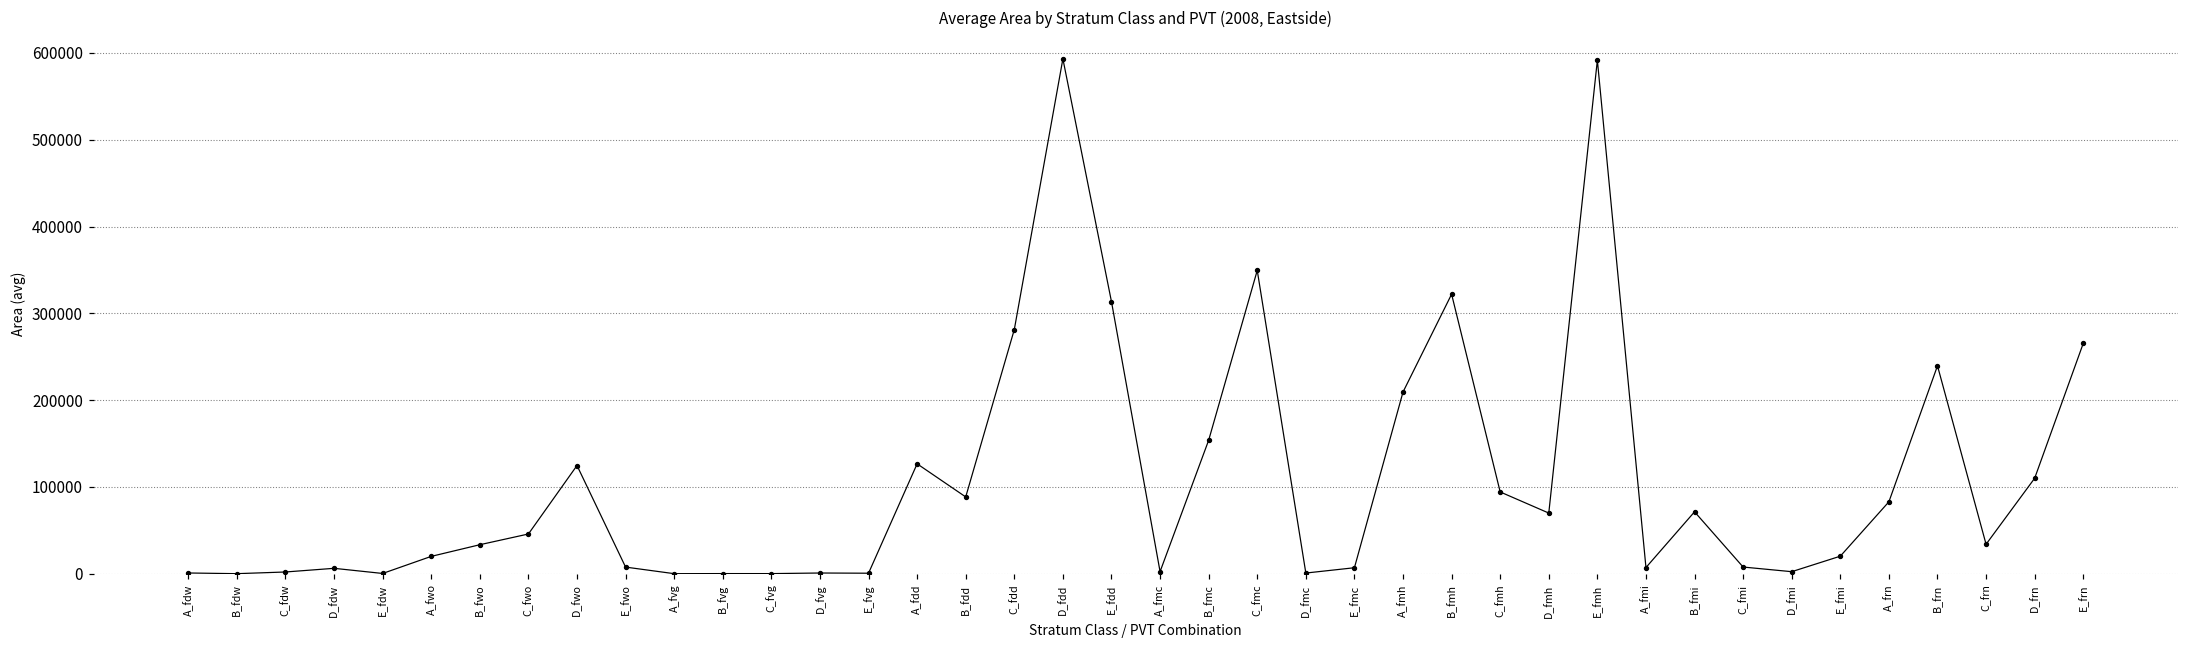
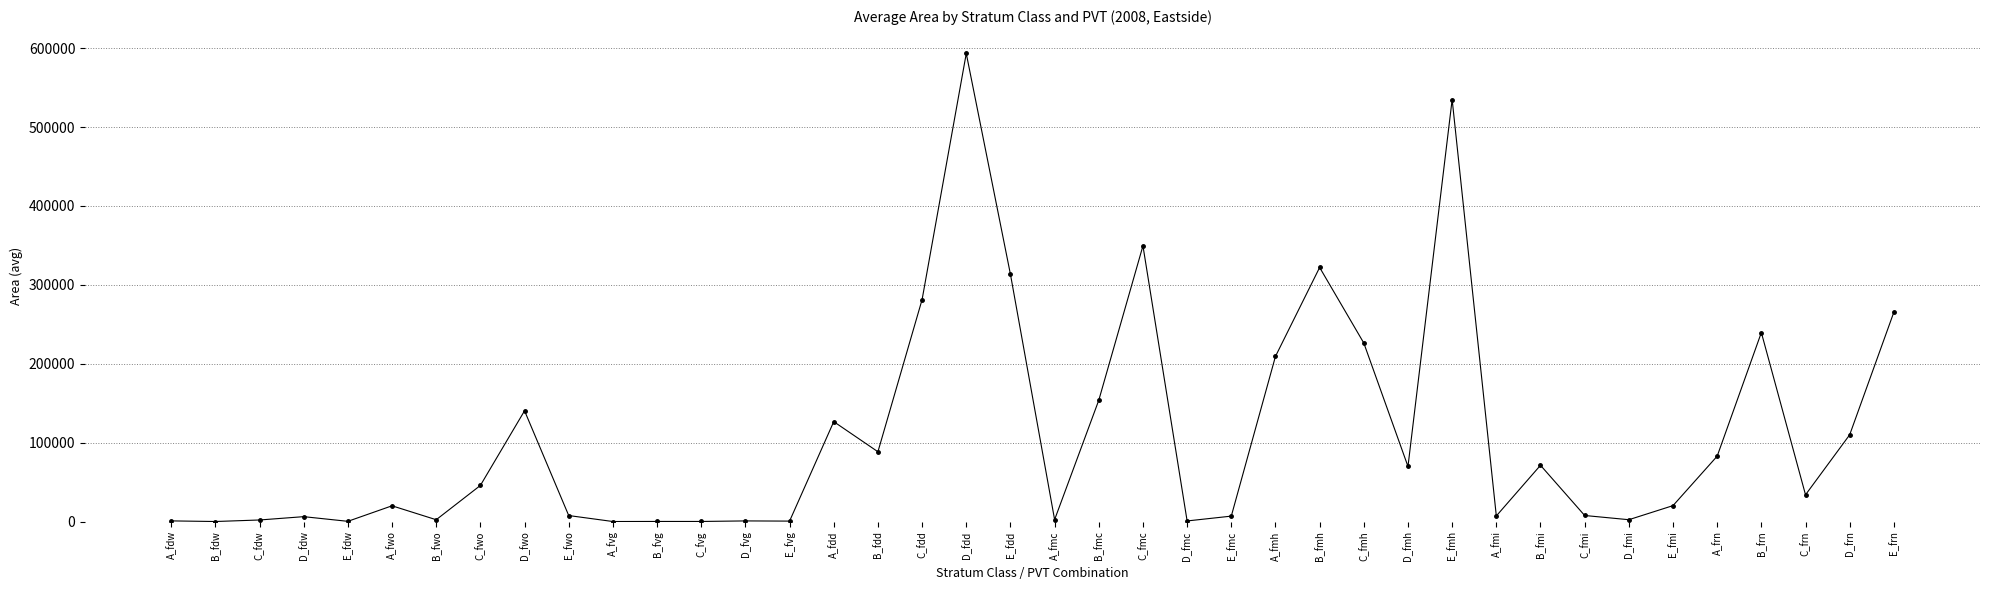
B_fwo: 30000 -> 0
D_fwo: 120000 -> 140000
C_fmh: 90000 -> 230000
E_fmh: 590000 -> 530000
